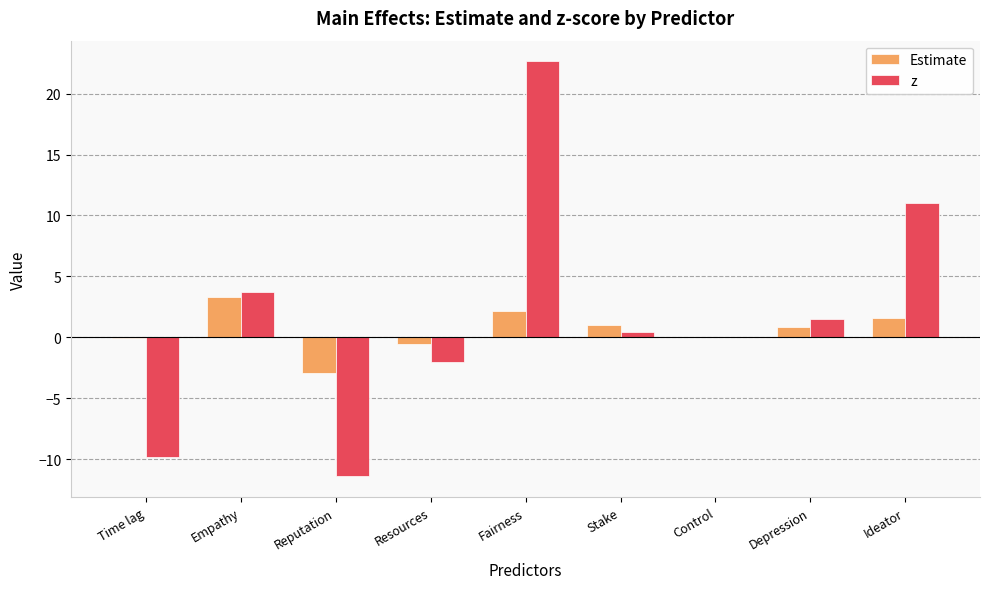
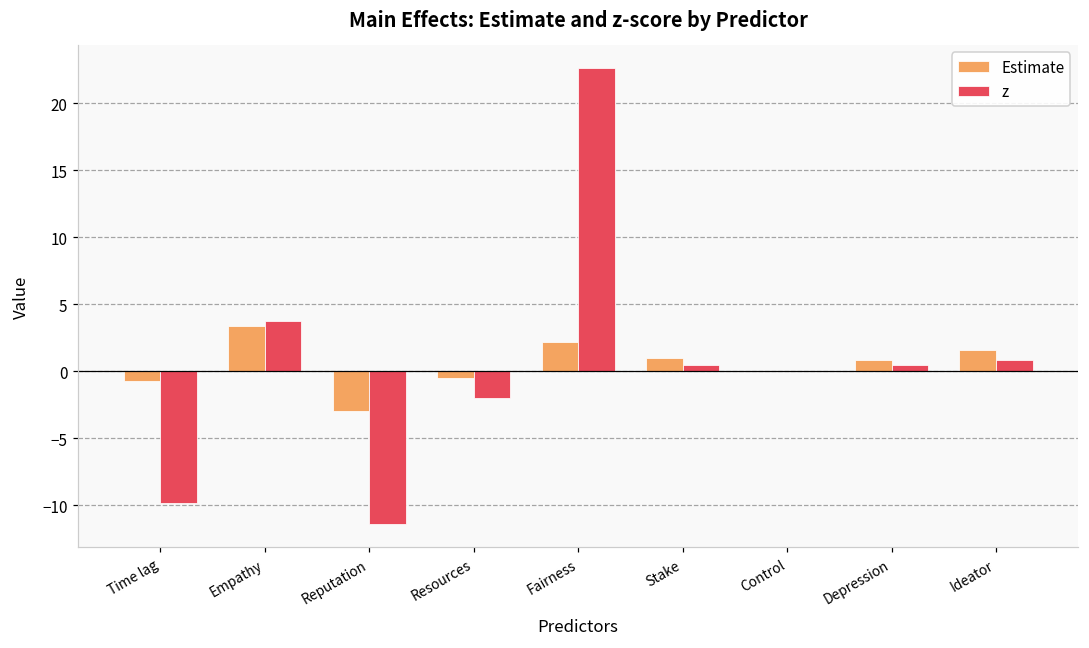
Estimate, Time lag: 0.0 -> -0.8
z, Depression: 1.5 -> 0.4
z, Ideator: 11.0 -> 0.9
